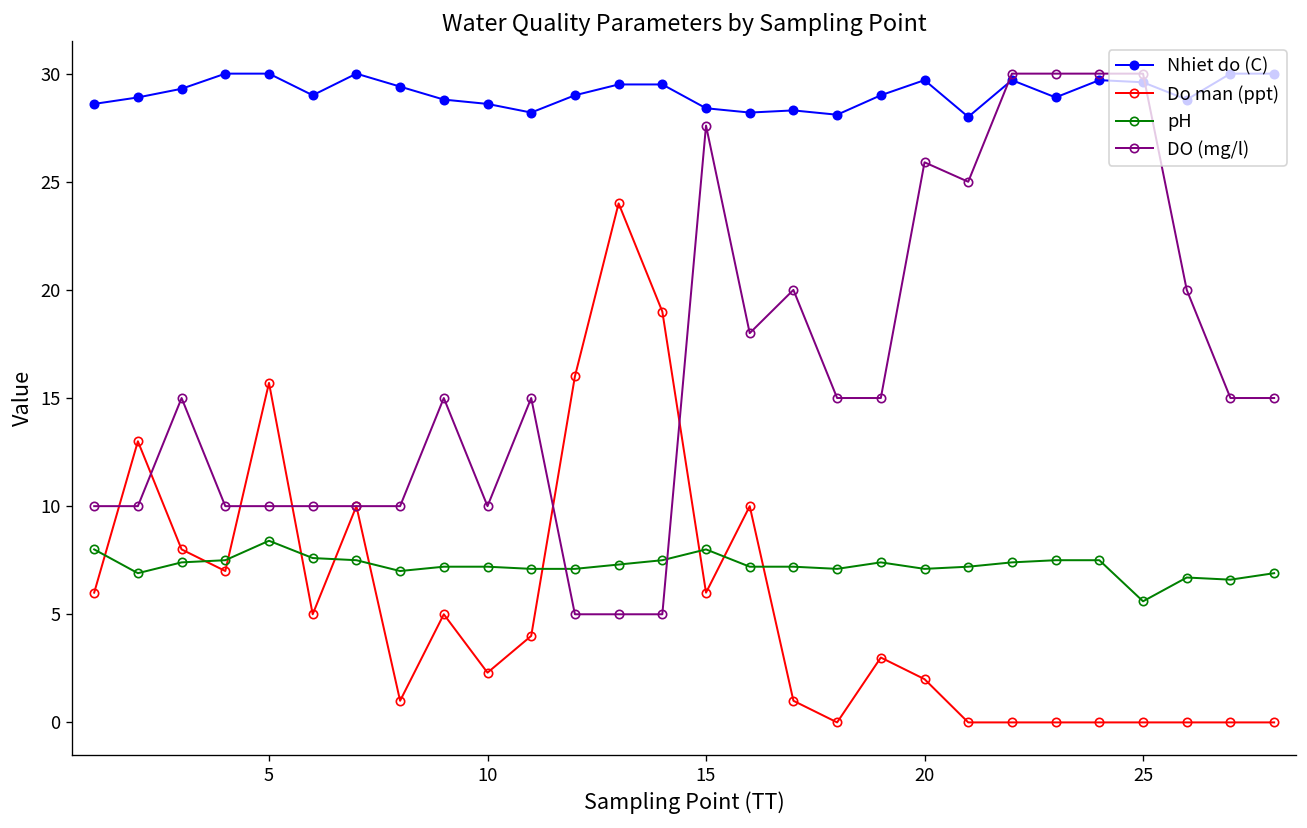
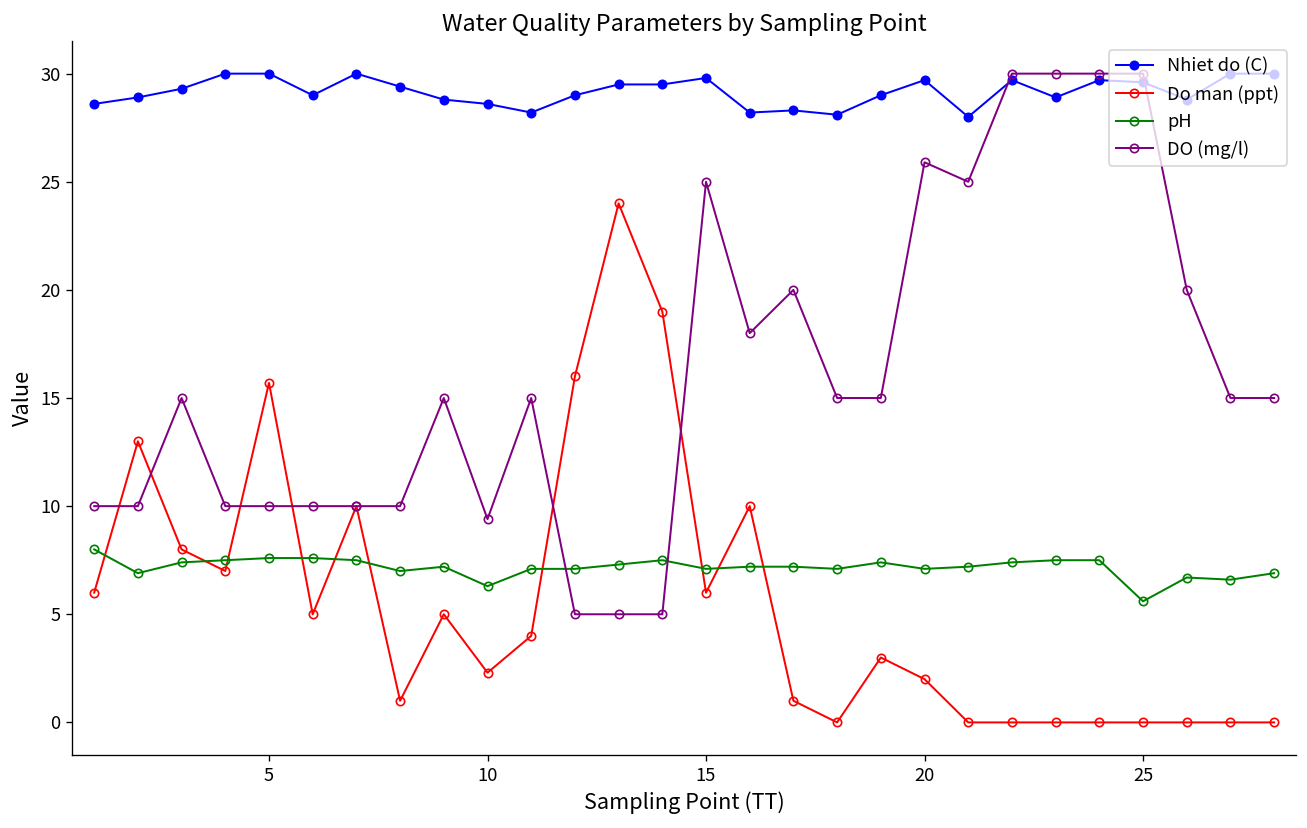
pH, 5: 8.4 -> 7.6
pH, 10: 7.2 -> 6.3
DO (mg/l), 10: 10.0 -> 9.4
Nhiet do (C), 15: 28.4 -> 29.8
pH, 15: 8.0 -> 7.1
DO (mg/l), 15: 27.6 -> 25.0
